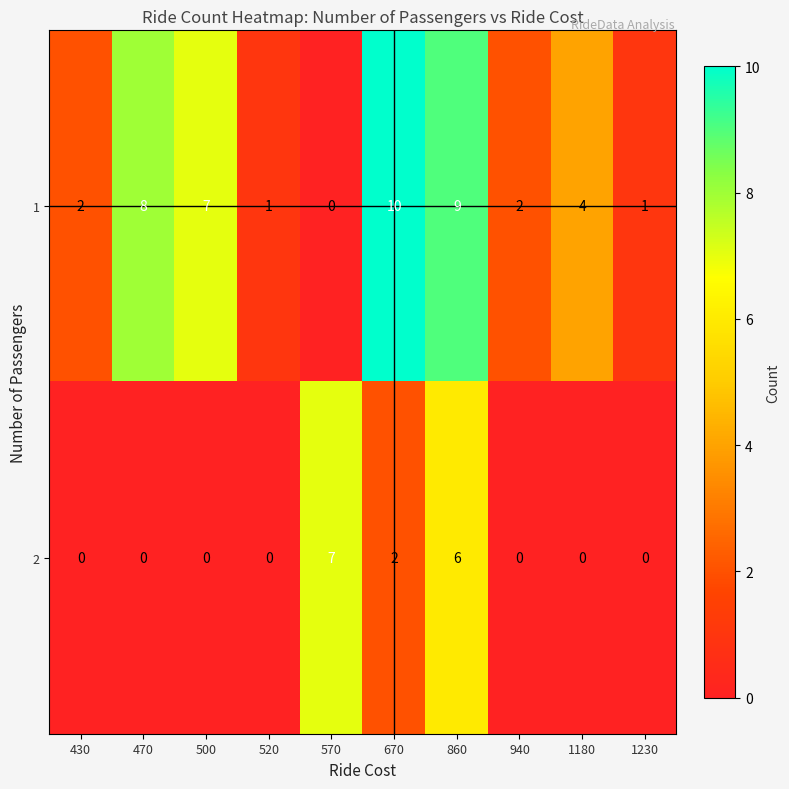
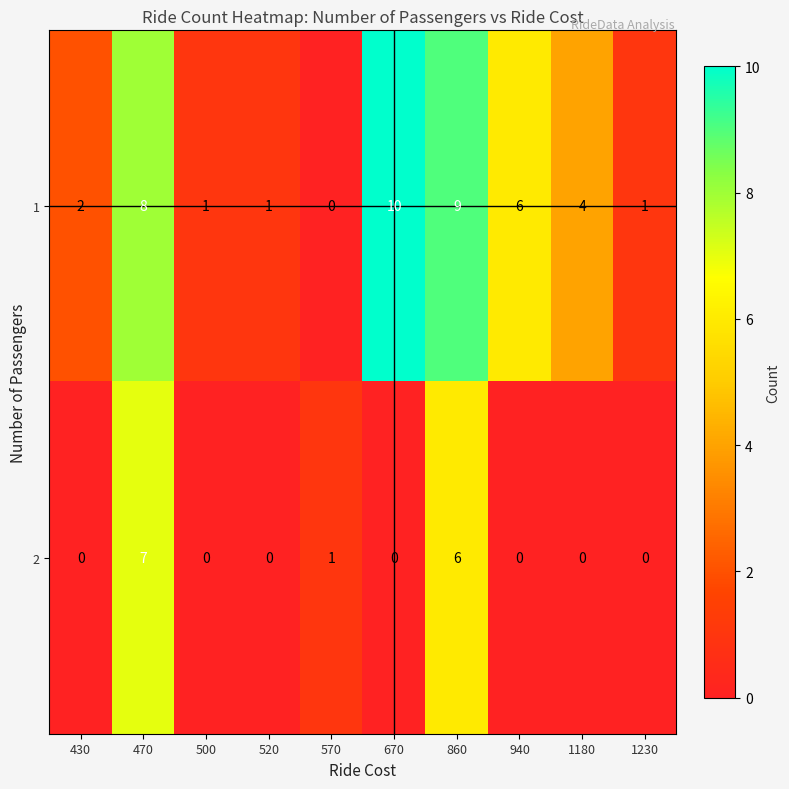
1, 500: 7 -> 1
1, 940: 2 -> 6
2, 470: 0 -> 7
2, 570: 7 -> 1
2, 670: 2 -> 0
